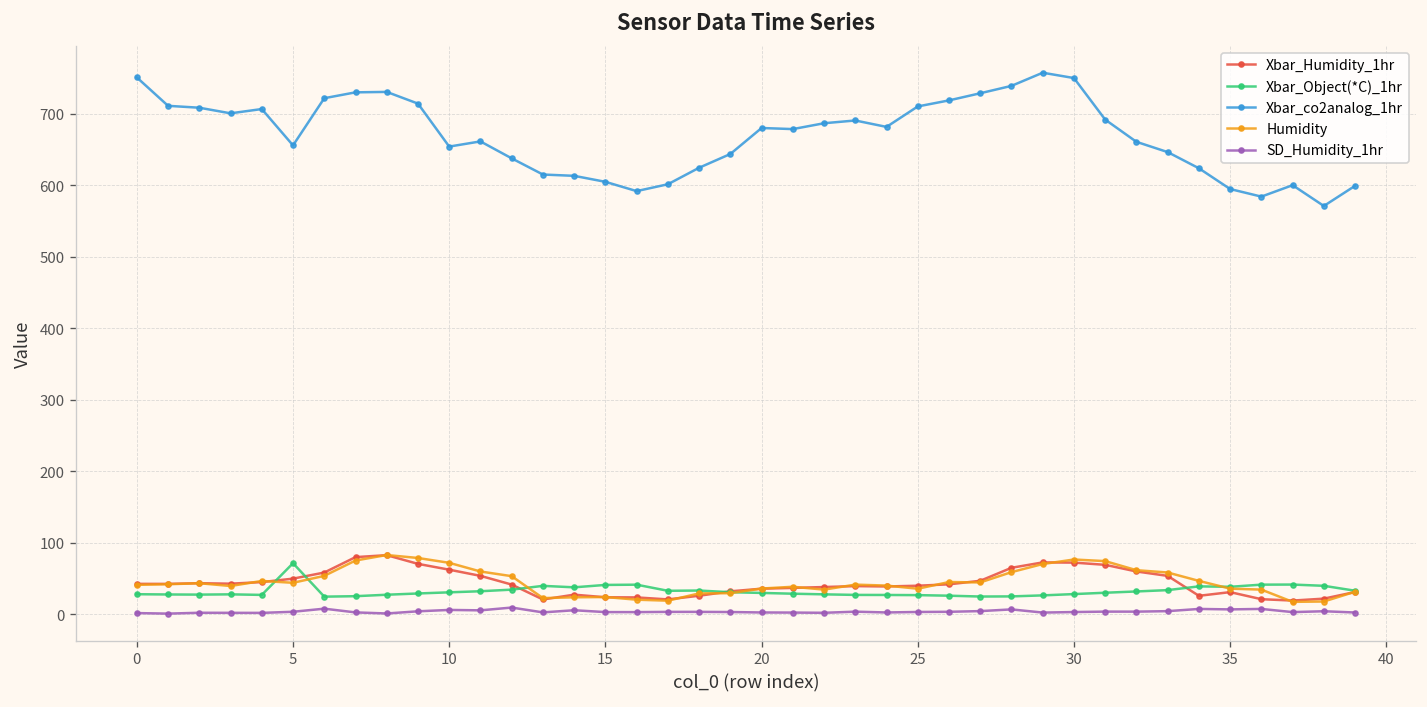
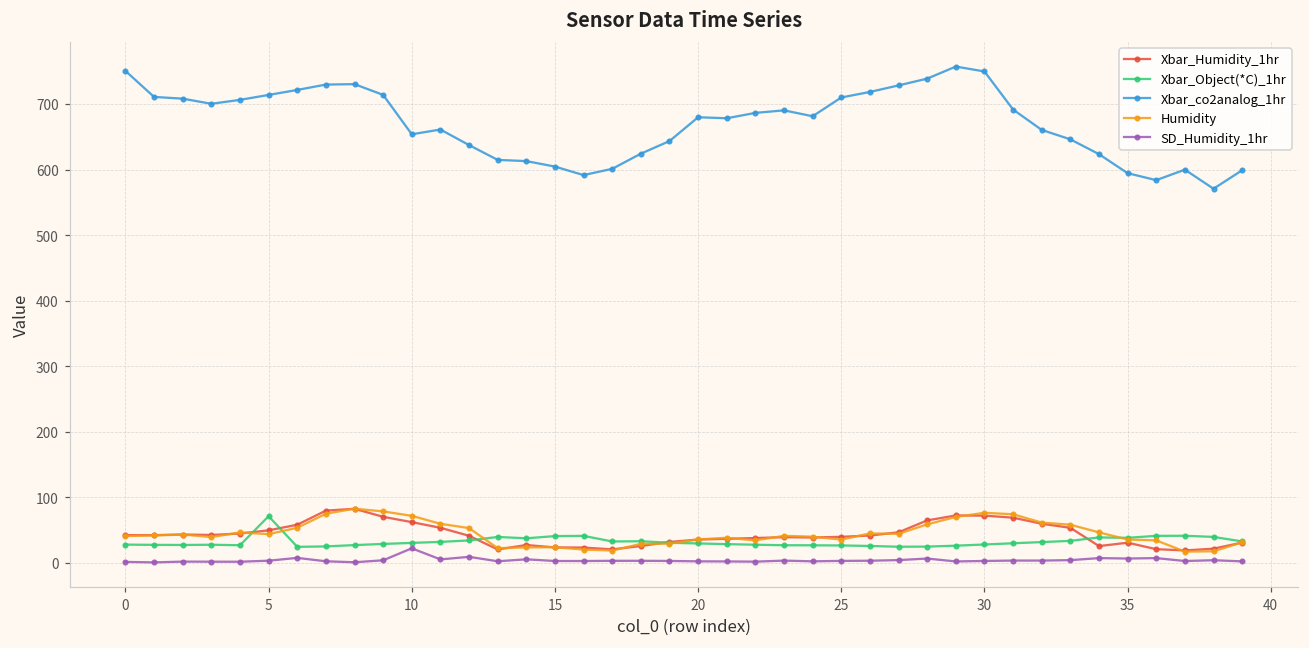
Xbar_co2analog_1hr, 5: 660 -> 710
SD_Humidity_1hr, 10: 10 -> 20
